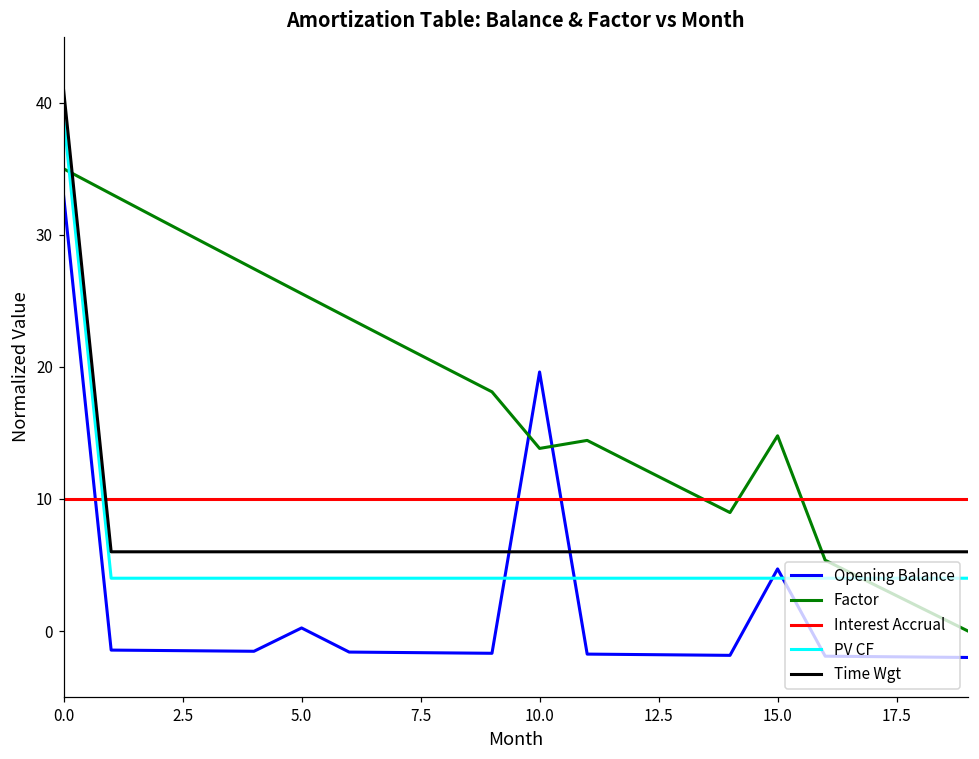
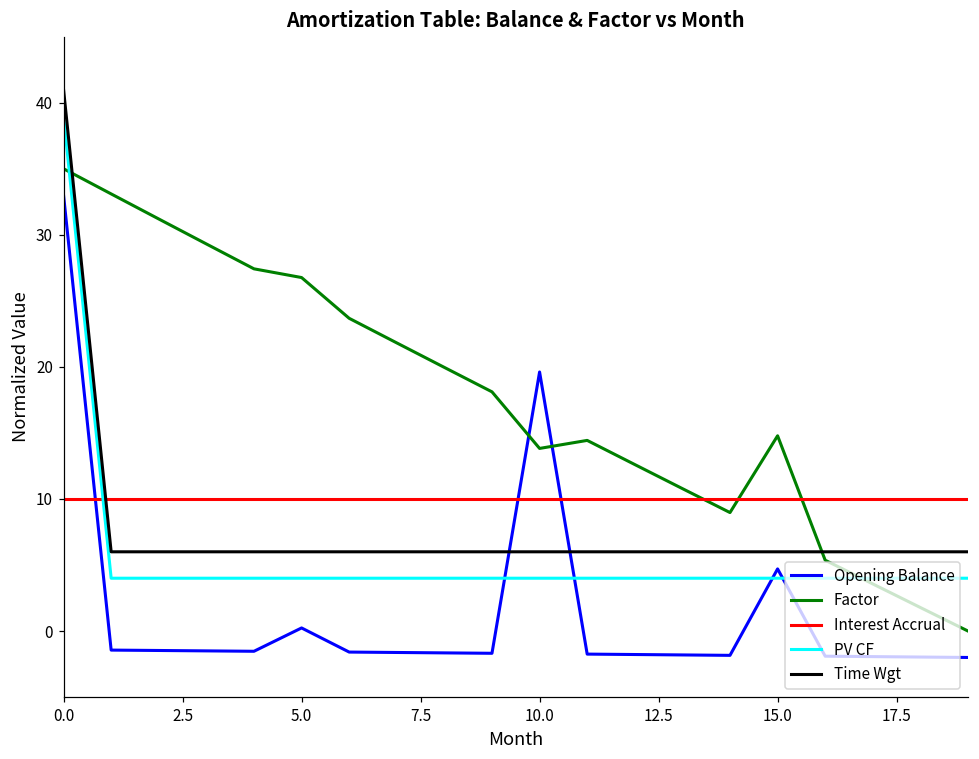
Factor, 5.0: 25.5 -> 26.8
